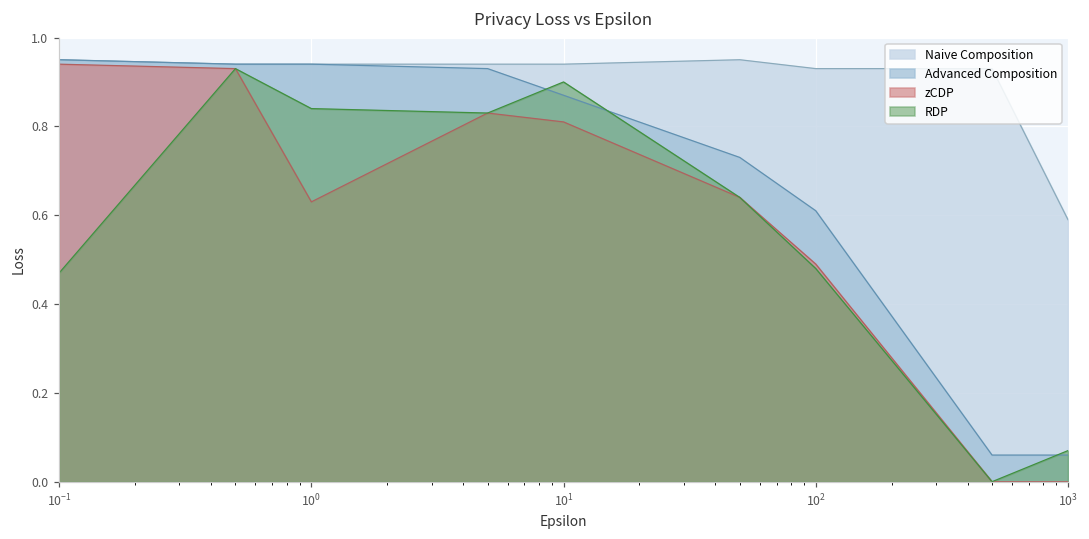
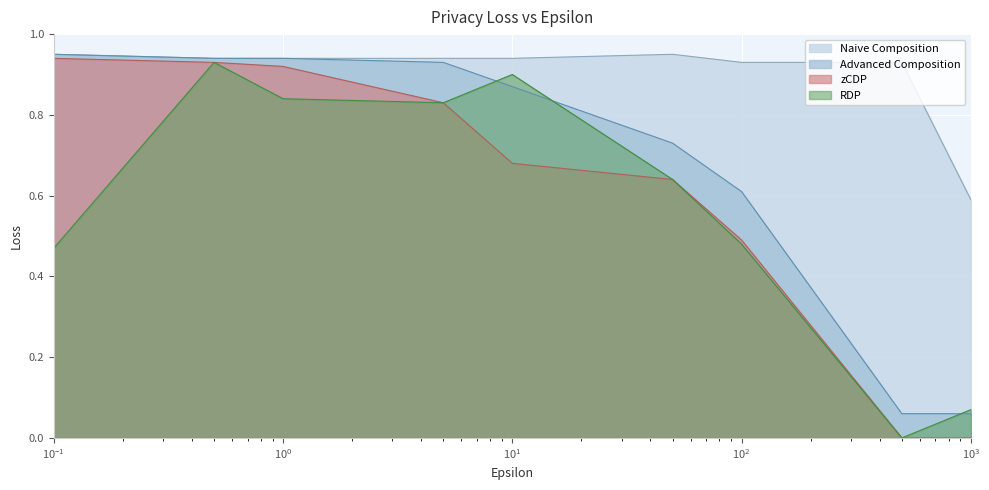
zCDP, 10^0: 0.63 -> 0.92
zCDP, 10^1: 0.81 -> 0.68
